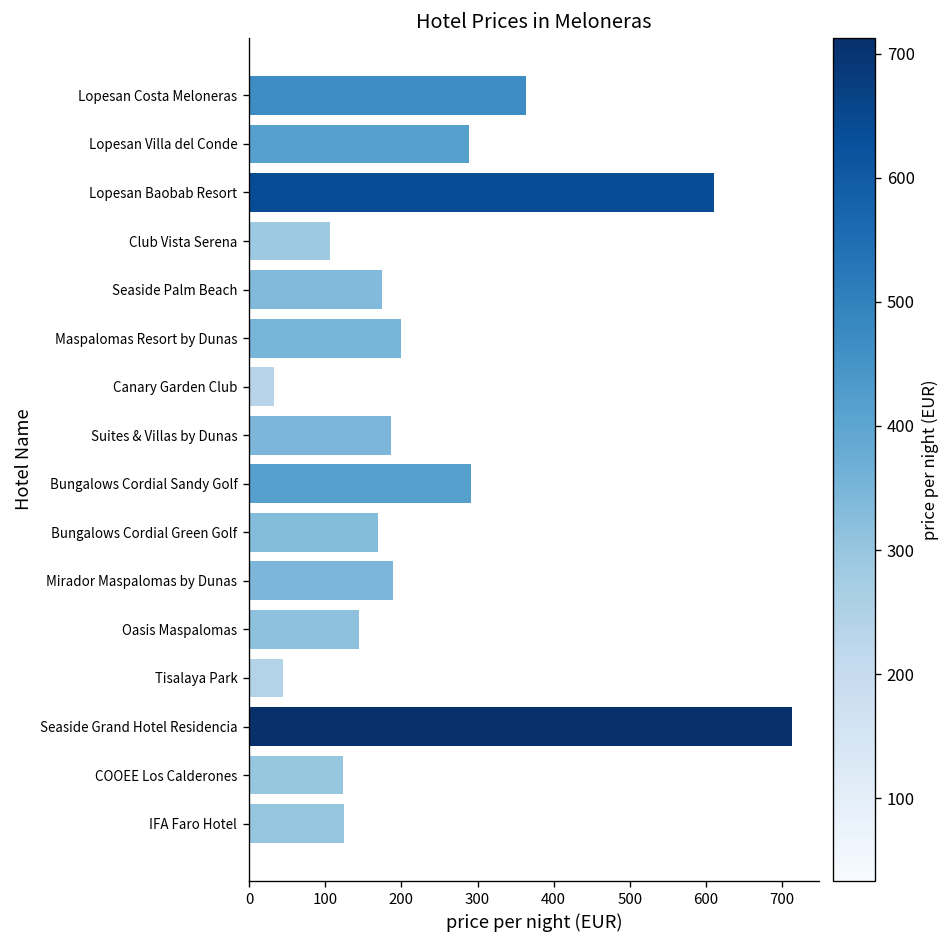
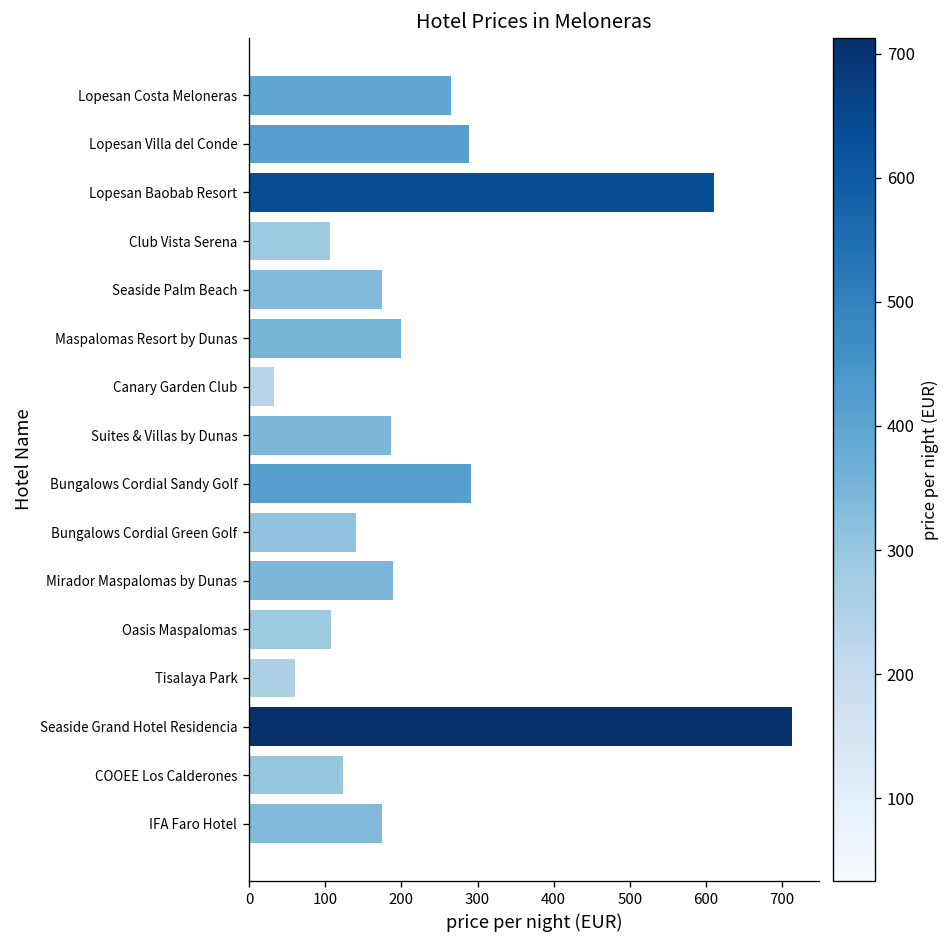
Lopesan Costa Meloneras: 360 -> 270
Bungalows Cordial Green Golf: 170 -> 140
Oasis Maspalomas: 140 -> 110
Tisalaya Park: 50 -> 60
IFA Faro Hotel: 130 -> 180
